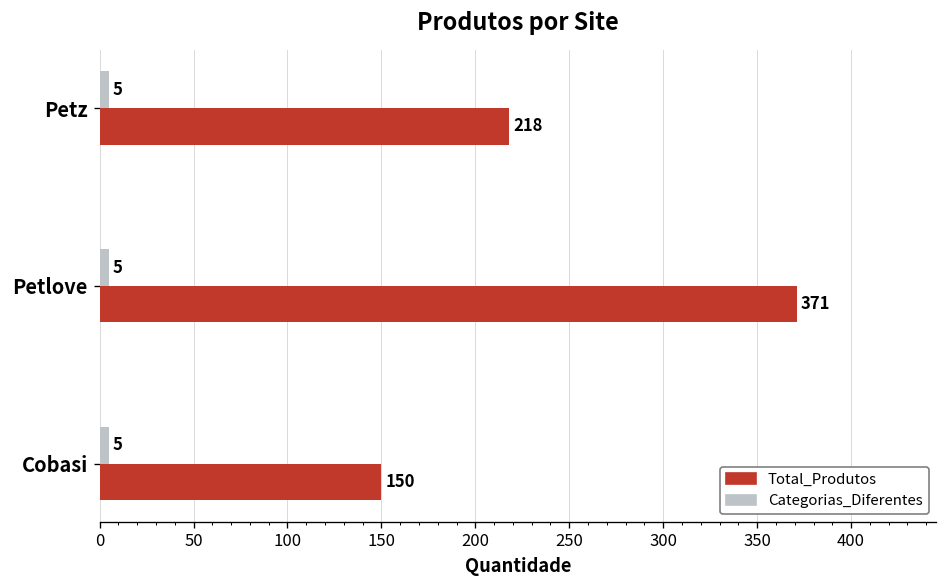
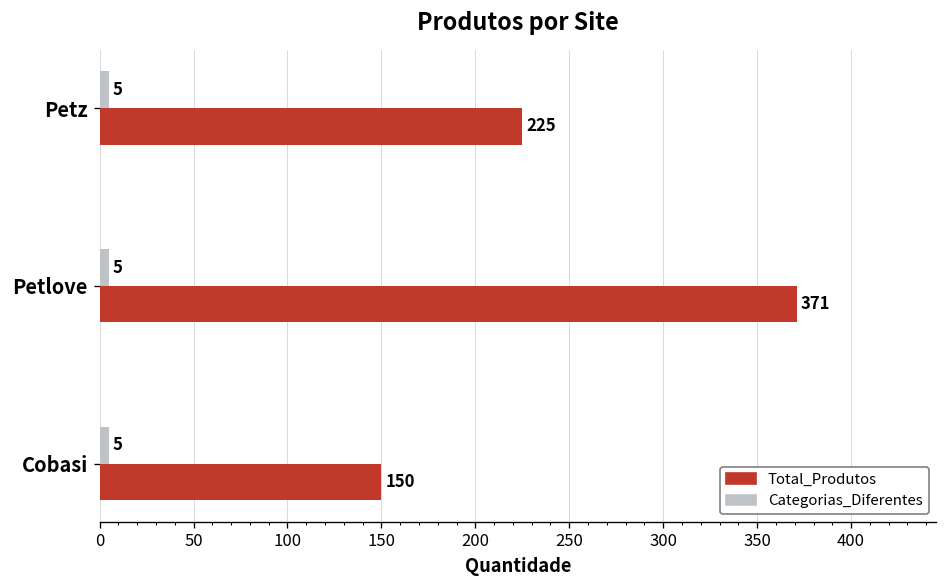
Total_Produtos, Petz: 218 -> 225
